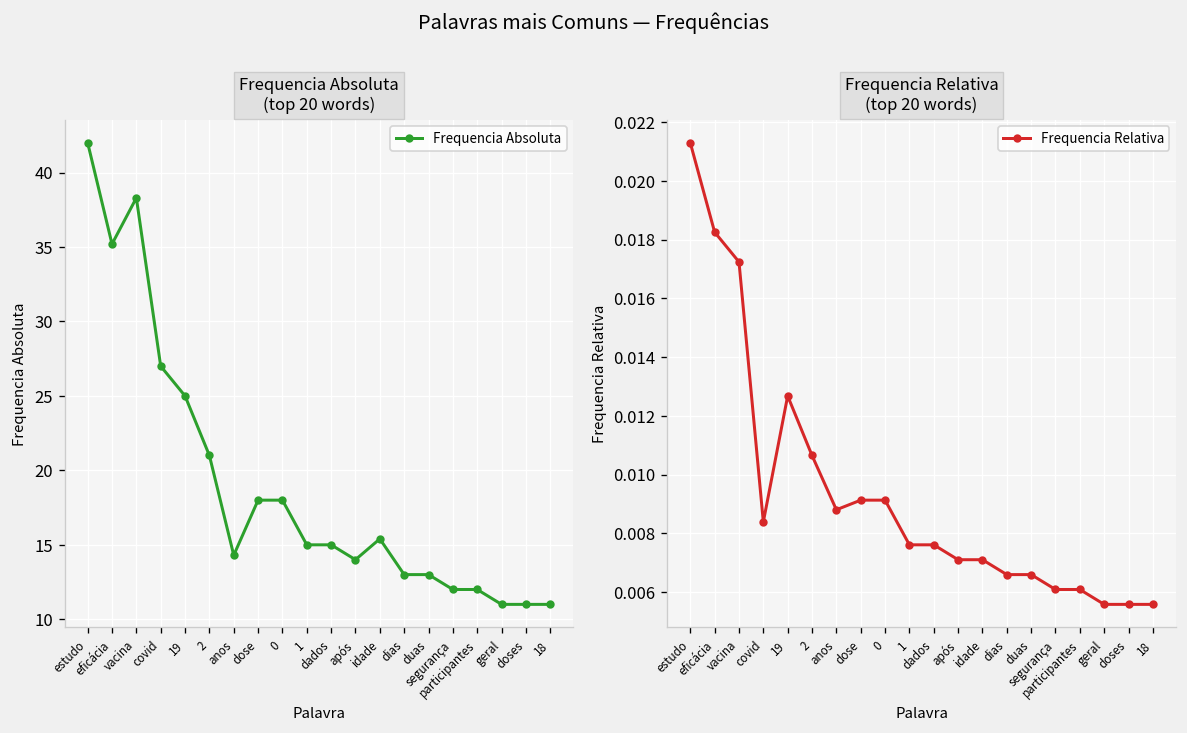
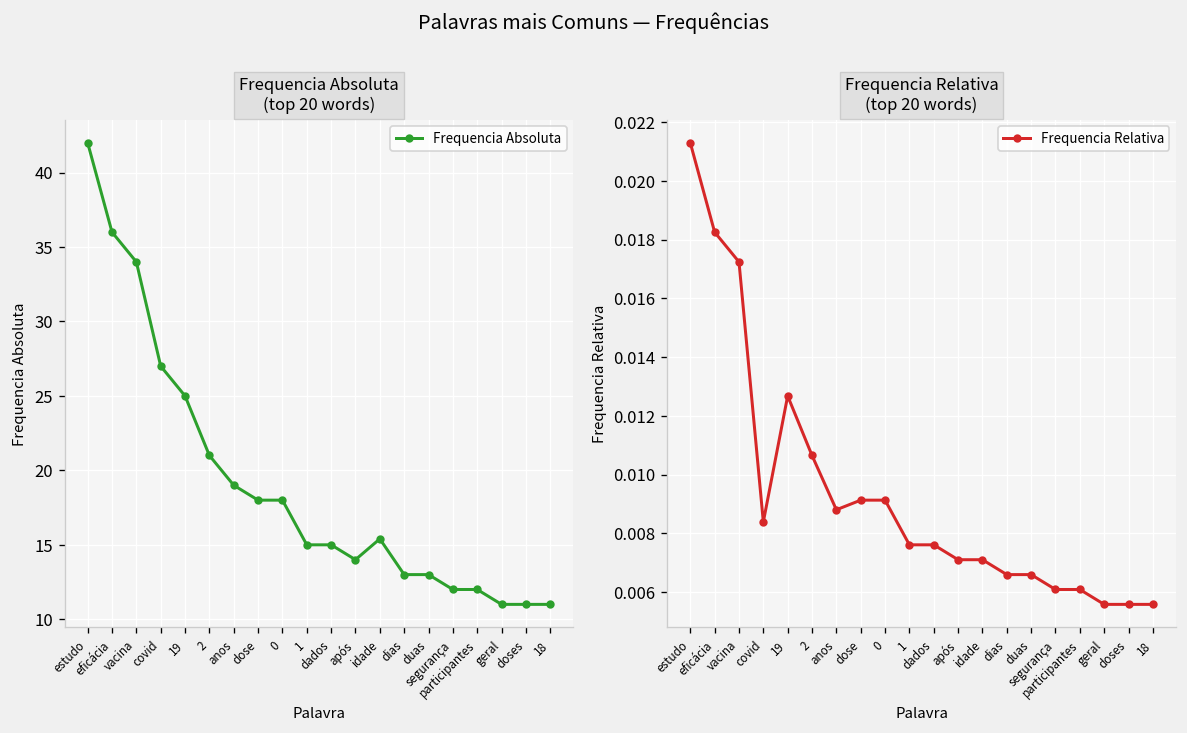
Frequencia Absoluta (top 20 words), eficácia: 35.2 -> 36.0
Frequencia Absoluta (top 20 words), vacina: 38.3 -> 34.0
Frequencia Absoluta (top 20 words), anos: 14.3 -> 19.0
